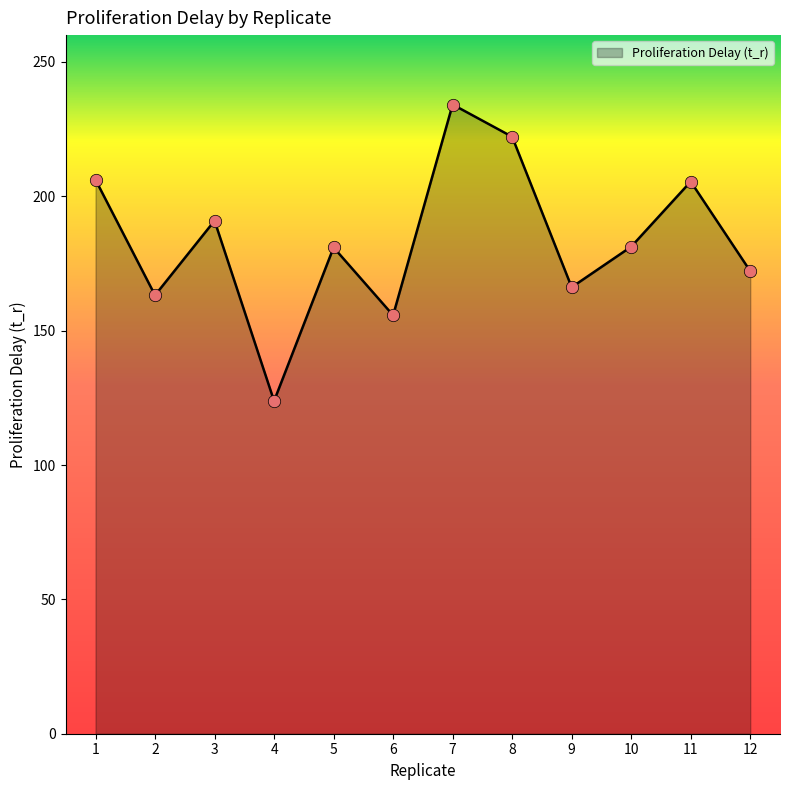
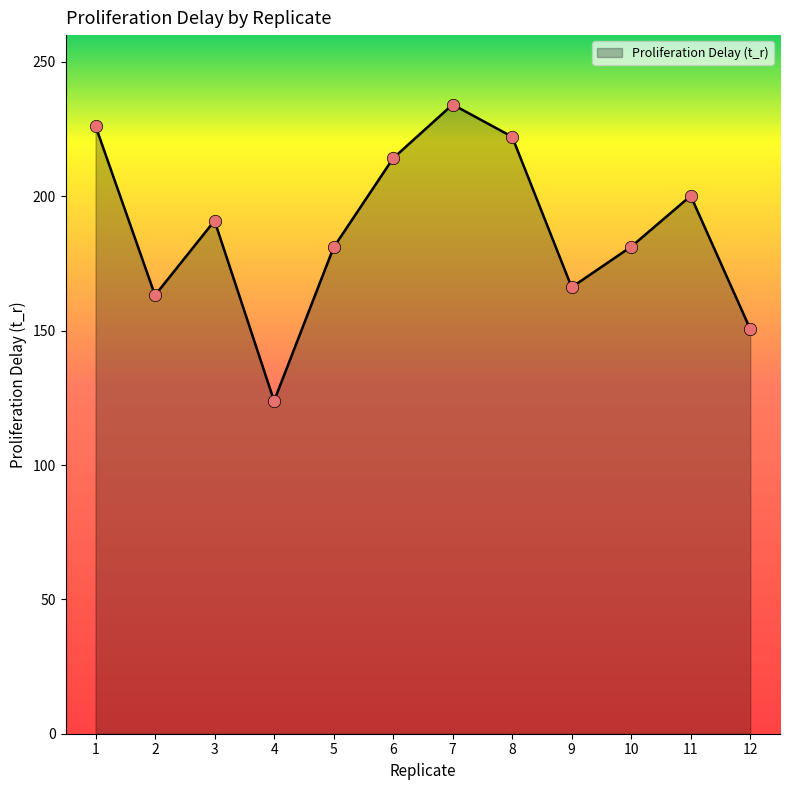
1: 206 -> 226
6: 156 -> 214
11: 205 -> 200
12: 172 -> 151
